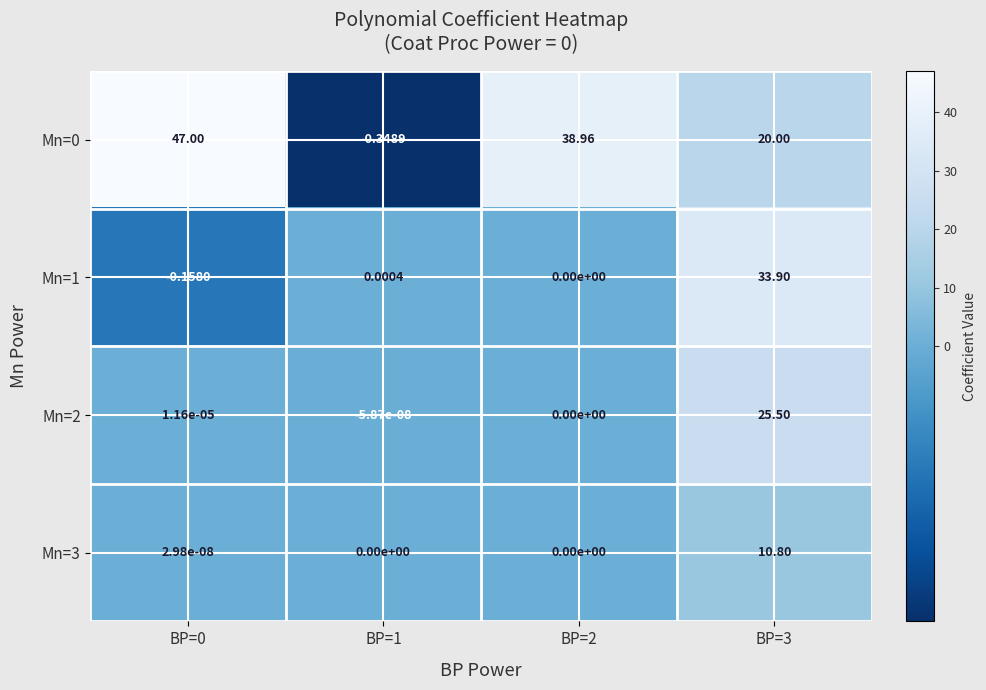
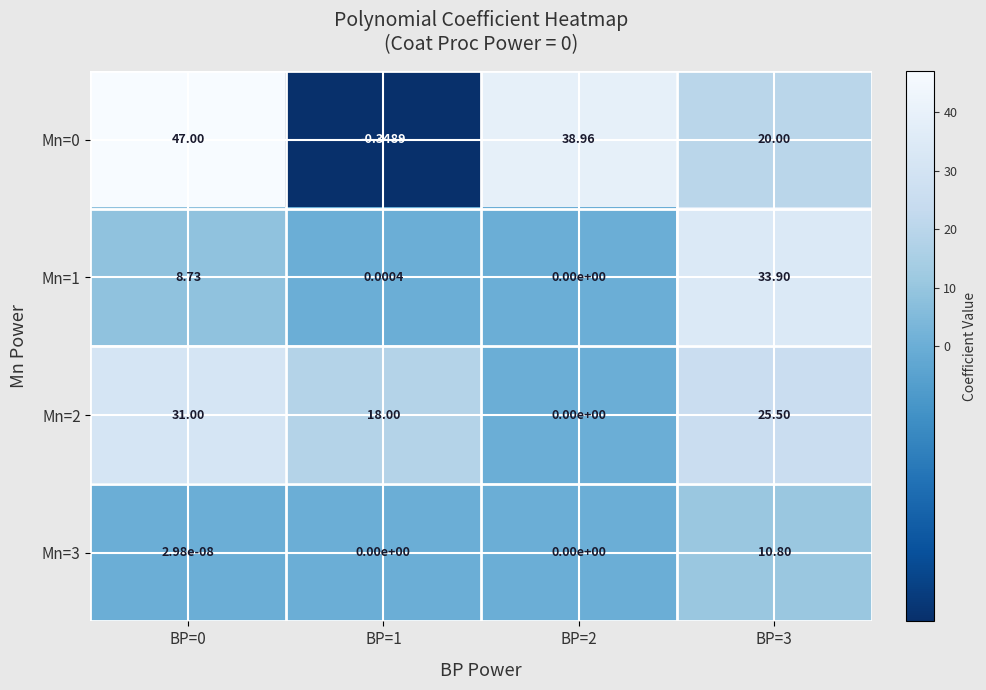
Mn=1, BP=0: -0.1580 -> 8.73
Mn=2, BP=0: 1.16e-05 -> 31.00
Mn=2, BP=1: -5.87e-08 -> 18.00
